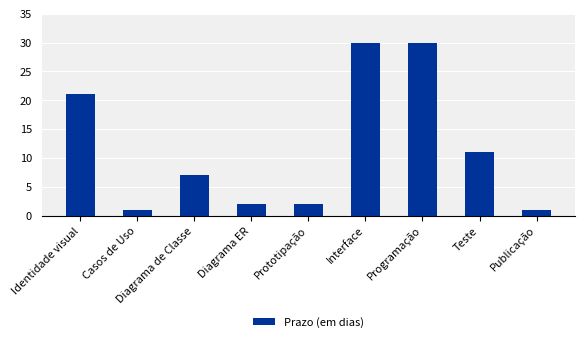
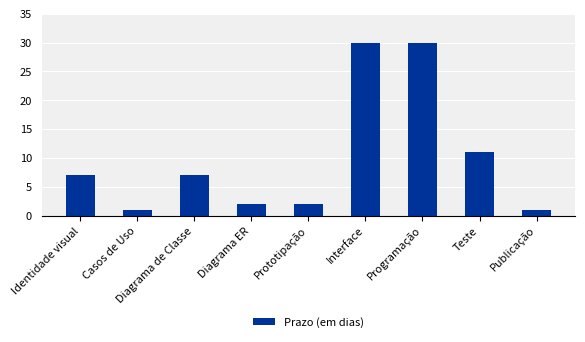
Identidade visual: 21 -> 7
